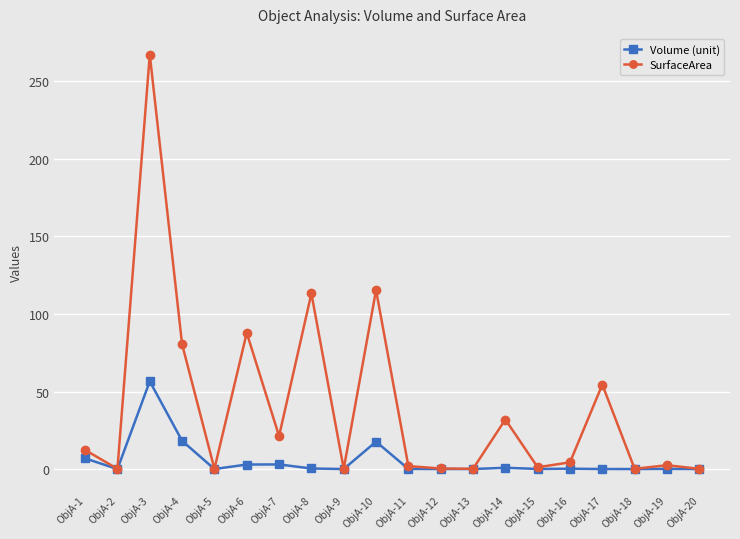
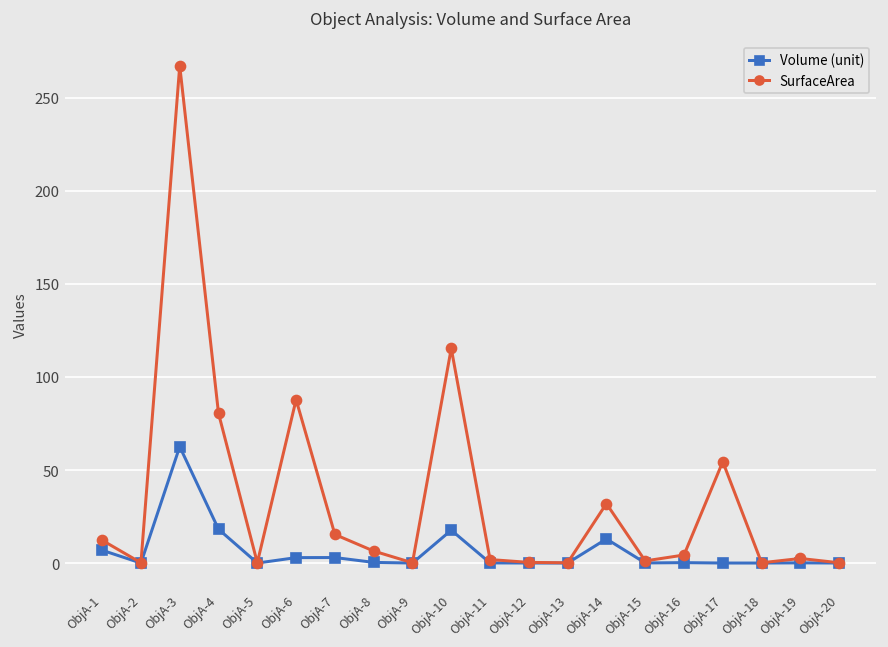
Volume (unit), ObjA-3: 57 -> 63
SurfaceArea, ObjA-7: 21 -> 15
SurfaceArea, ObjA-8: 113 -> 6
Volume (unit), ObjA-14: 1 -> 13
